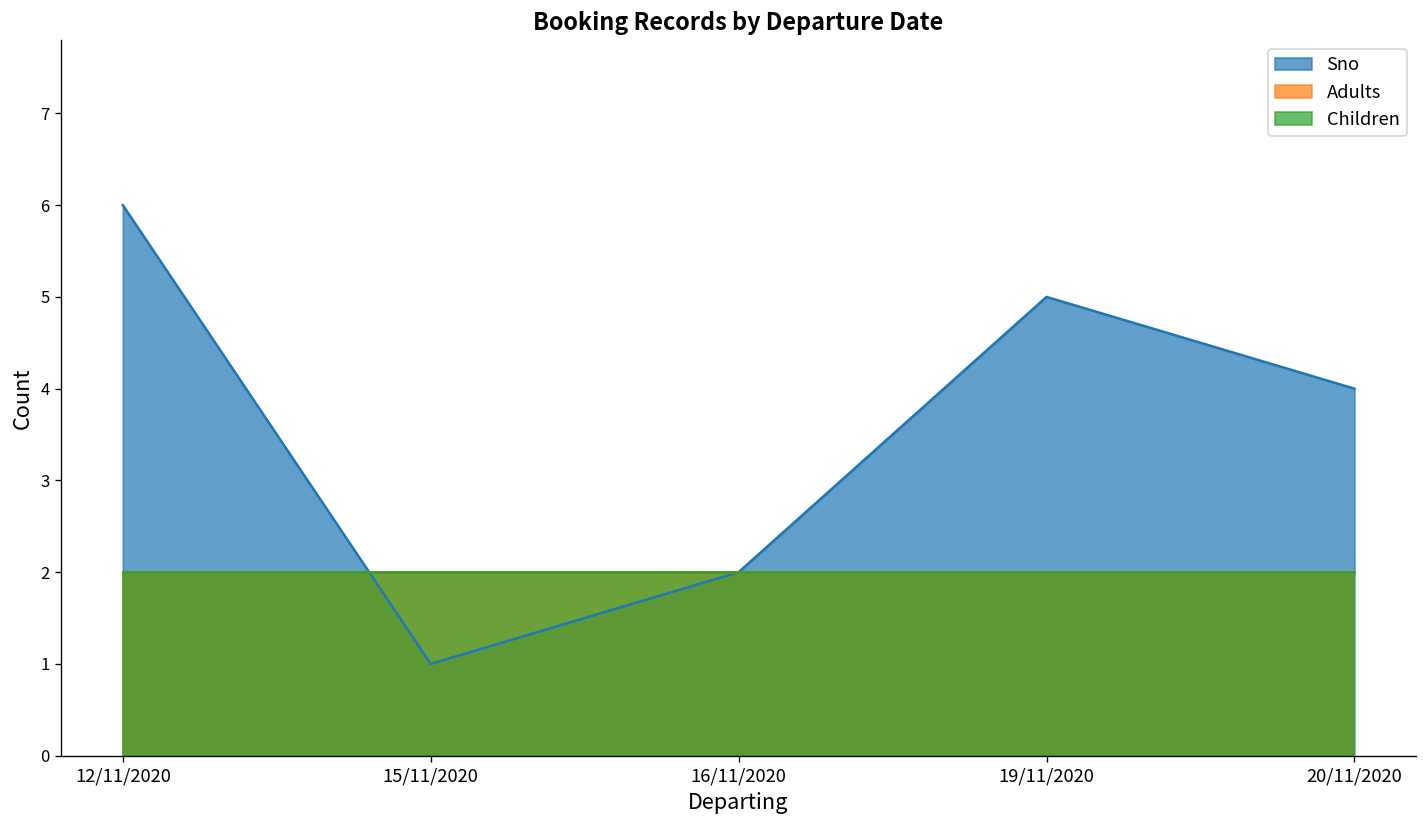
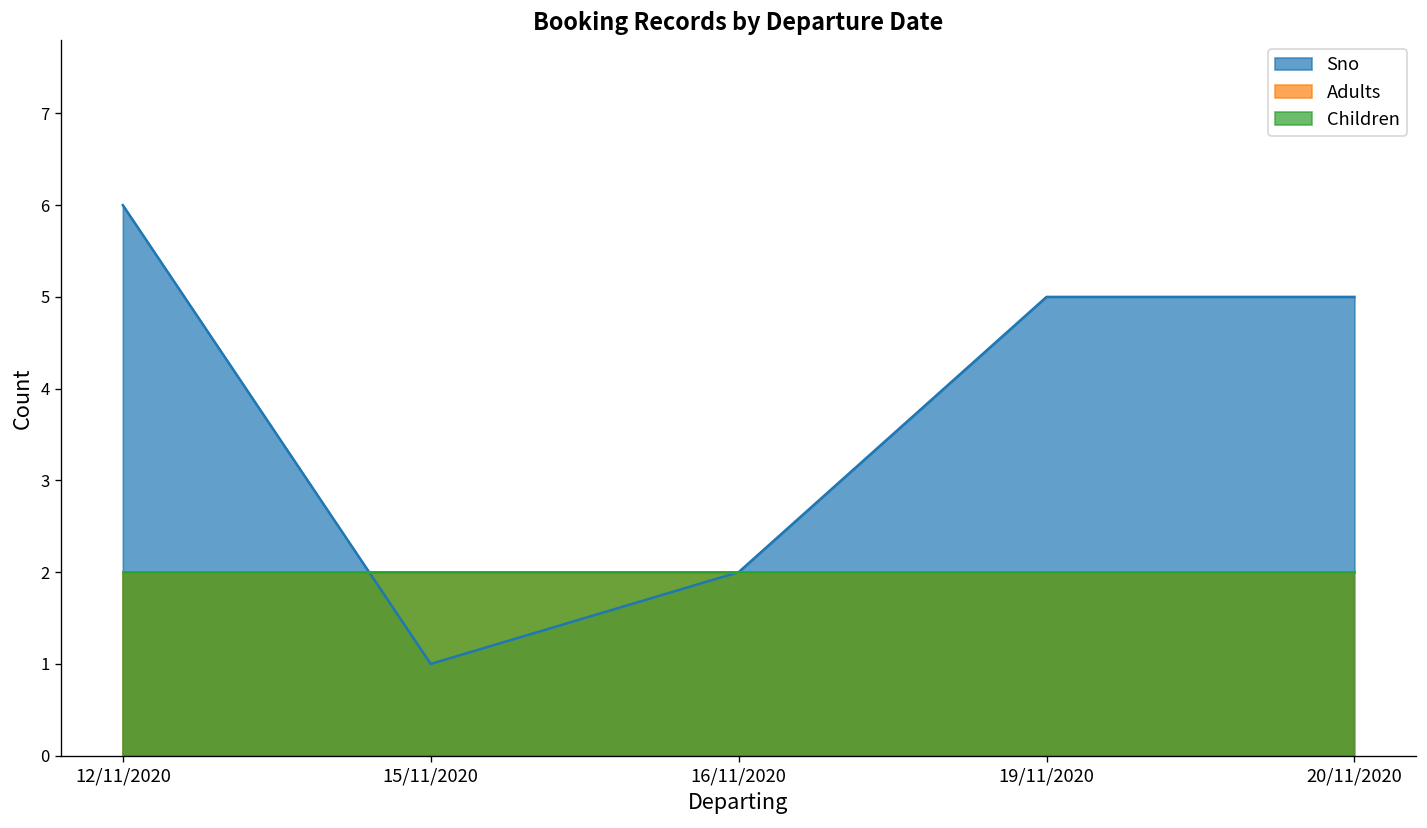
Sno, 20/11/2020: 4 -> 5
